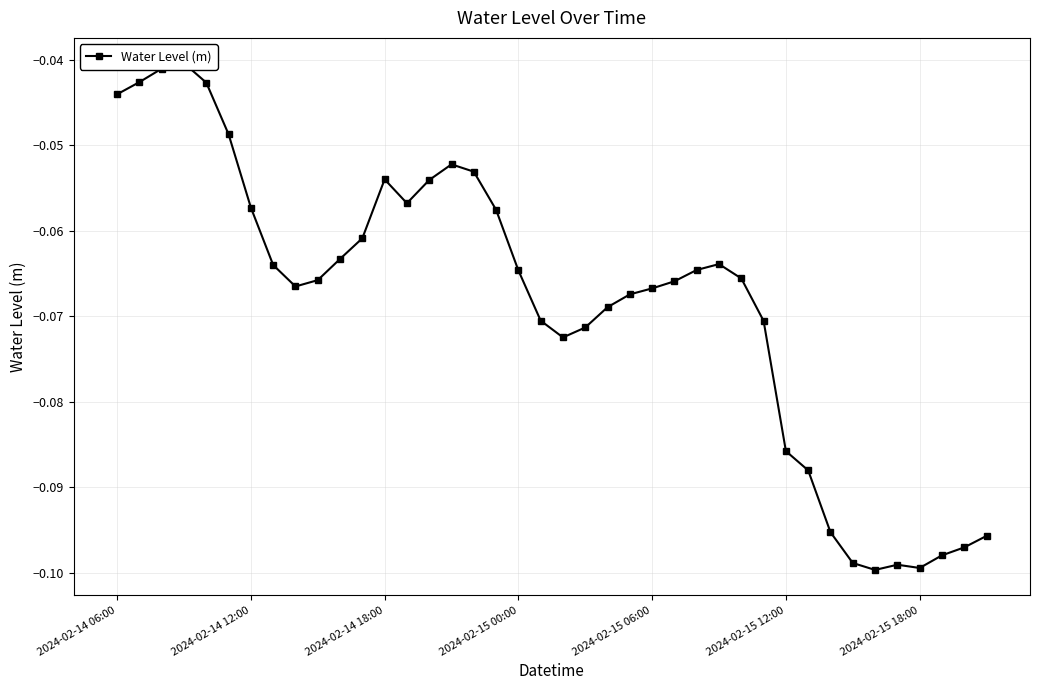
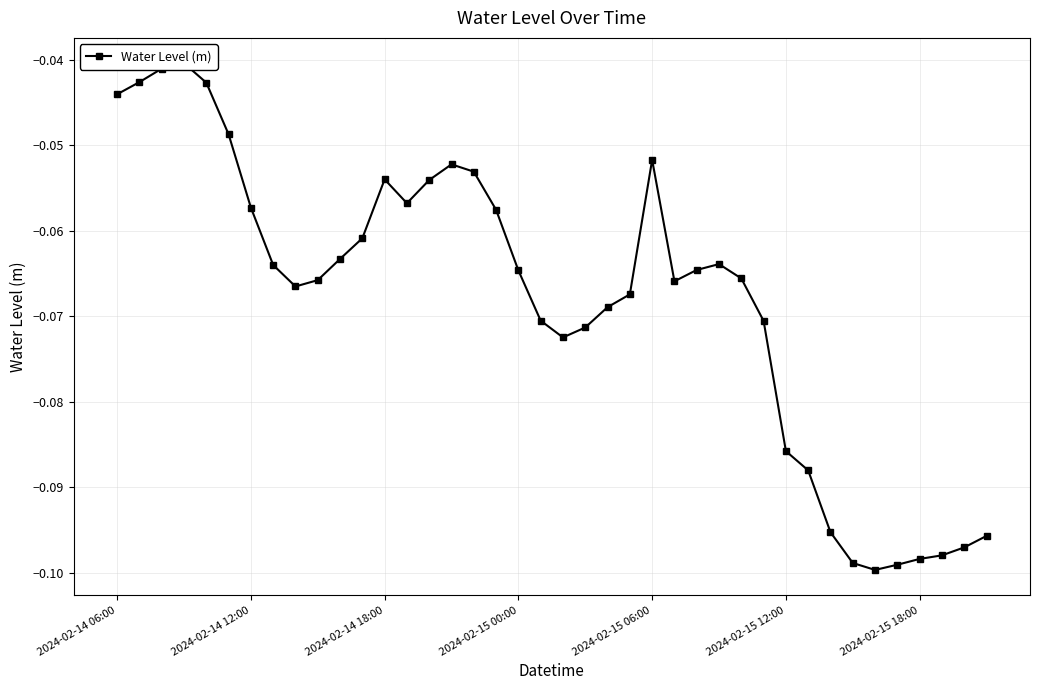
2024-02-15 06:00: -0.067 -> -0.052
2024-02-15 18:00: -0.099 -> -0.098
